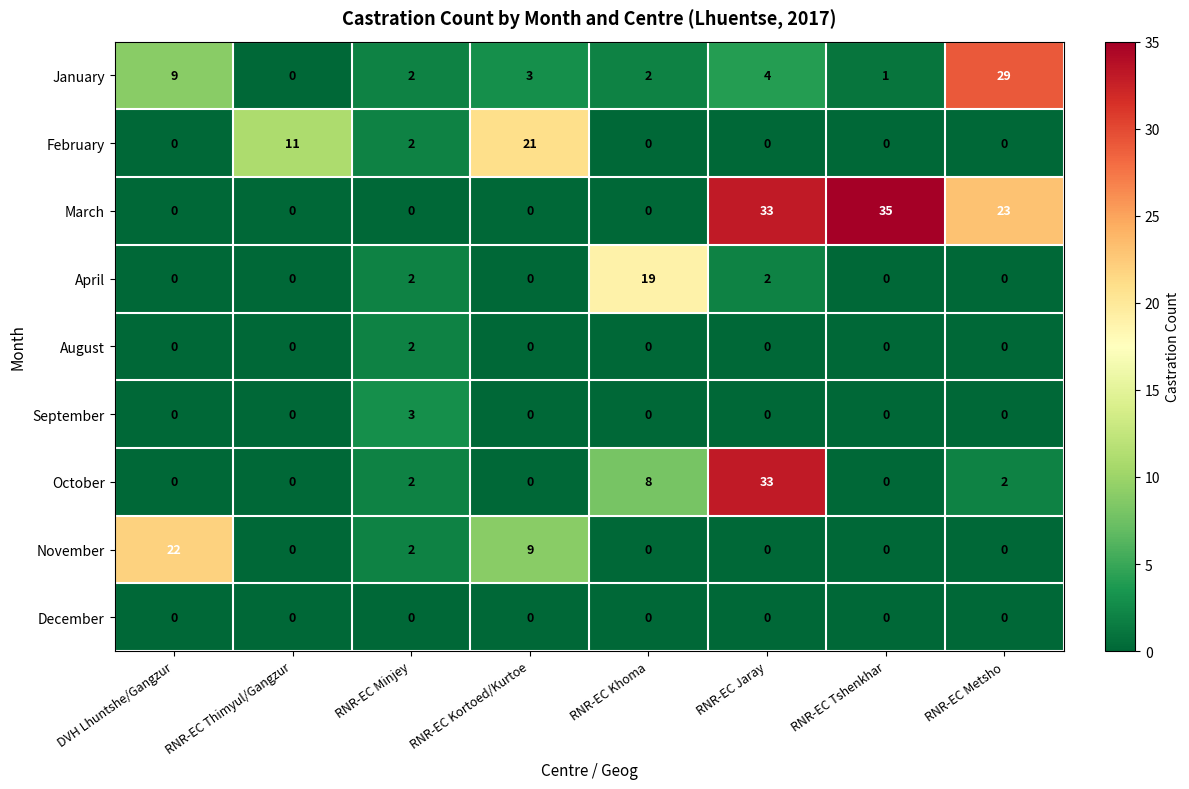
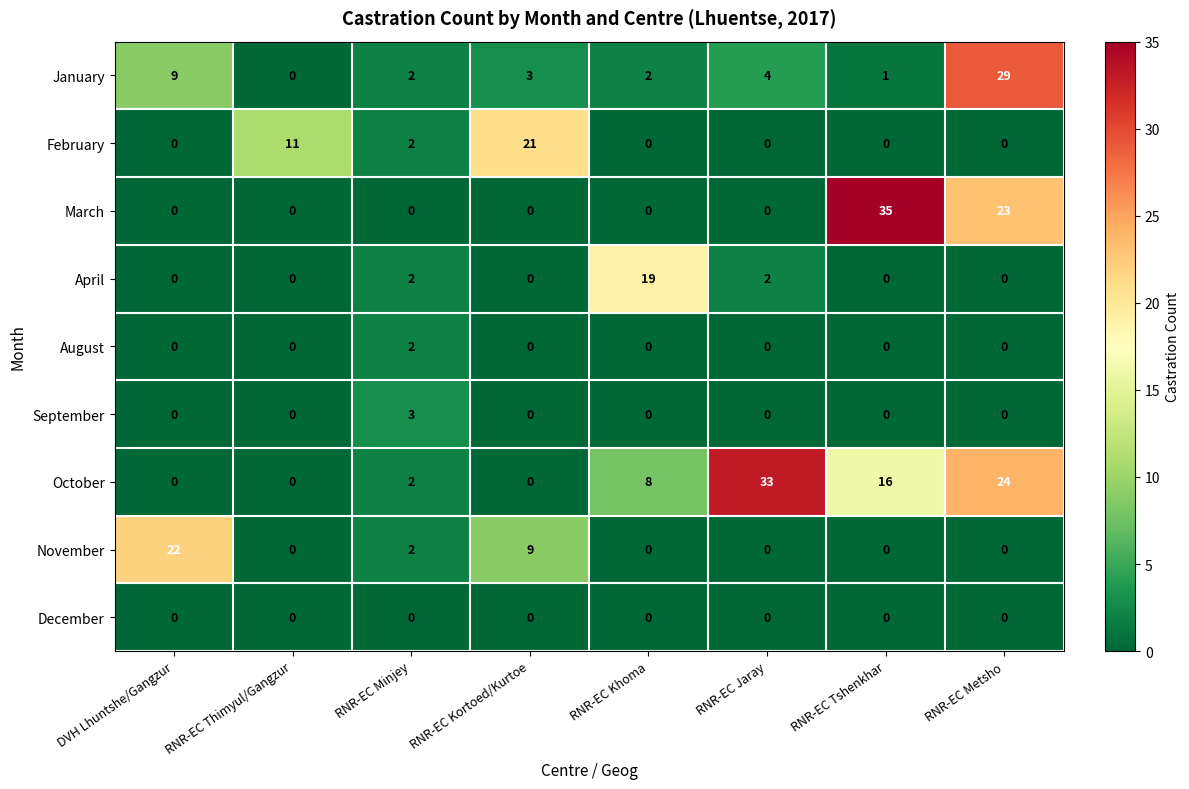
March, RNR-EC Jaray: 33 -> 0
October, RNR-EC Tshenkhar: 0 -> 16
October, RNR-EC Metsho: 2 -> 24
